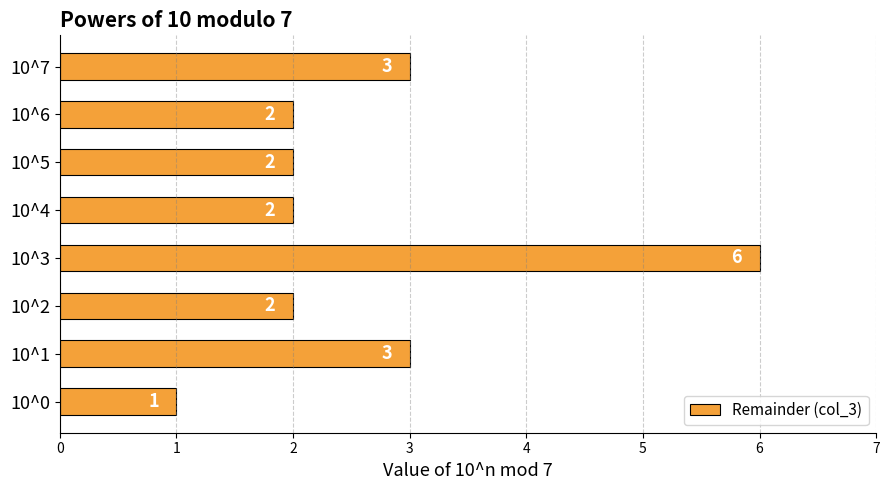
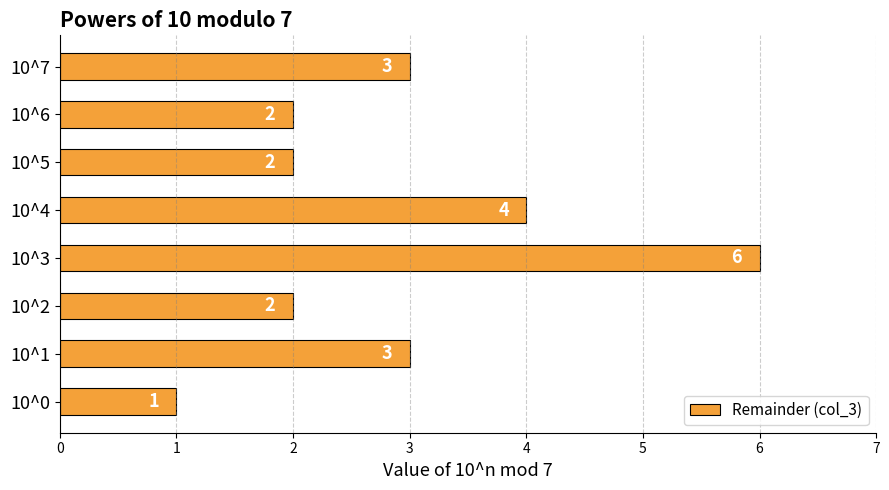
10^4: 2 -> 4
